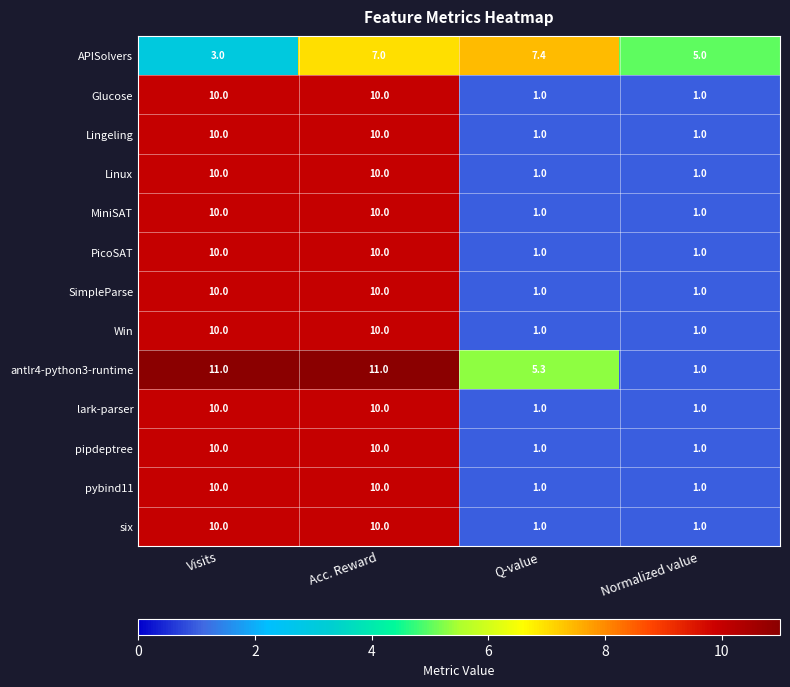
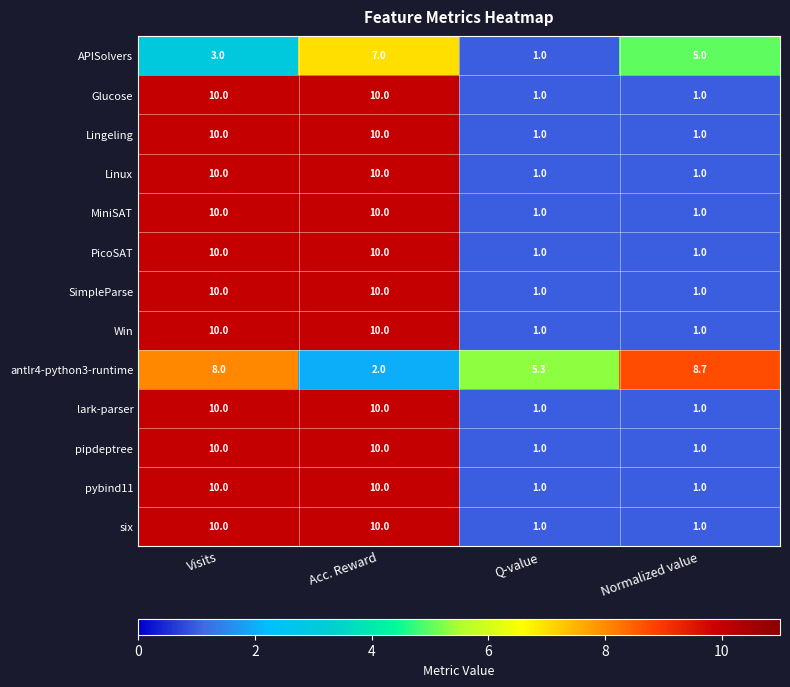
APISolvers, Q-value: 7.4 -> 1.0
antlr4-python3-runtime, Visits: 11.0 -> 8.0
antlr4-python3-runtime, Acc. Reward: 11.0 -> 2.0
antlr4-python3-runtime, Normalized value: 1.0 -> 8.7
